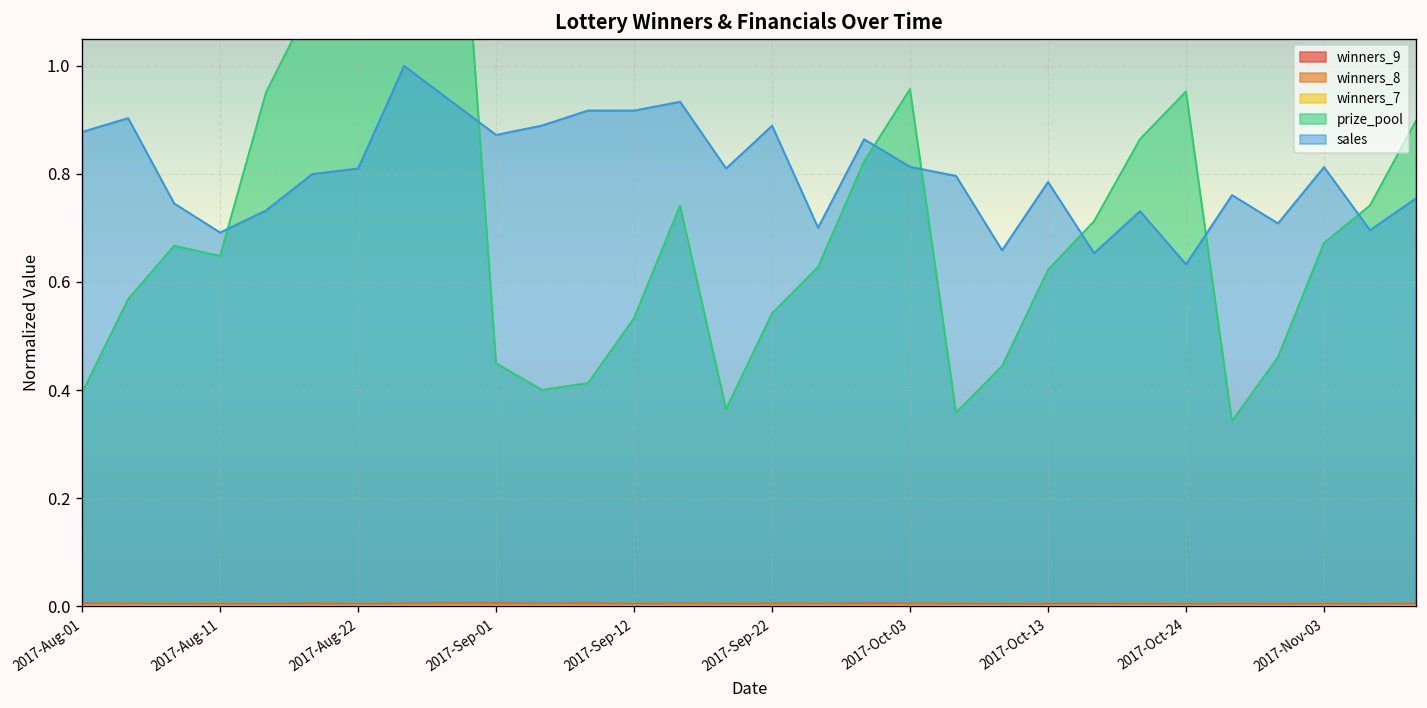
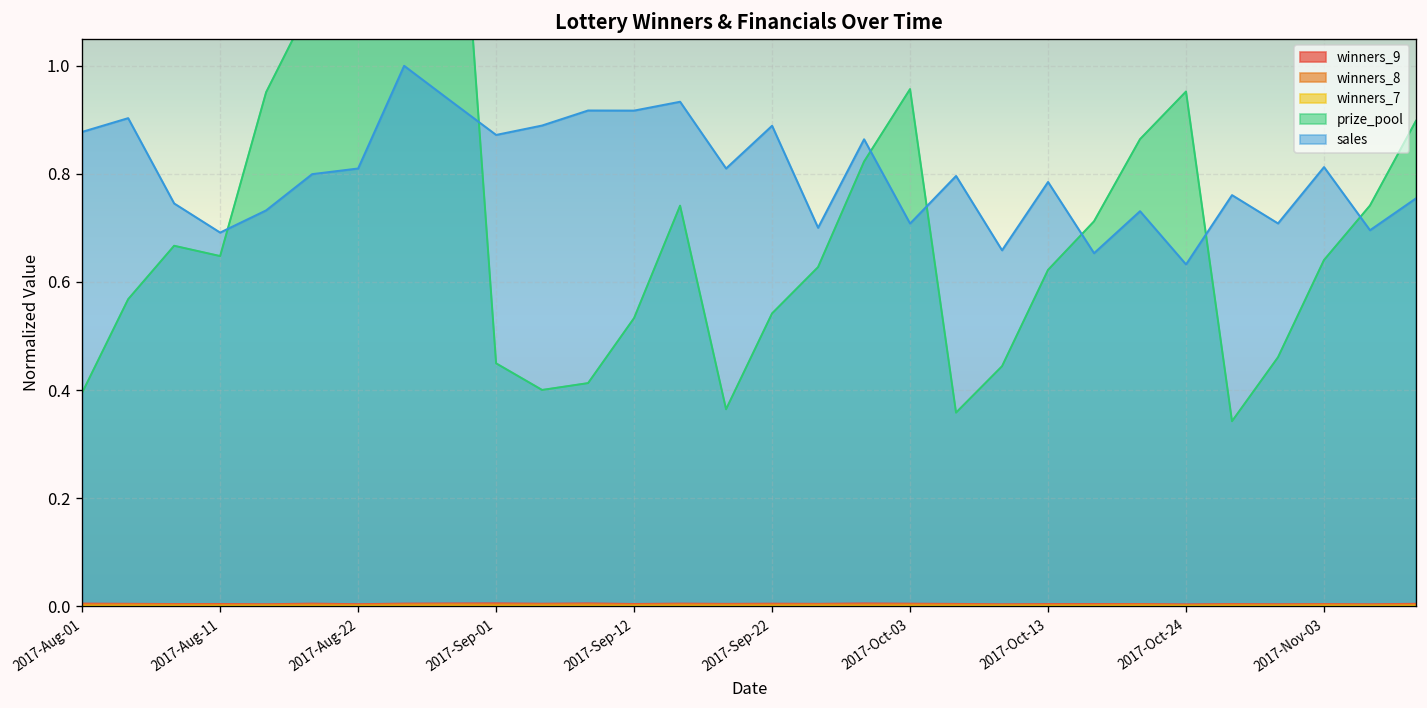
sales, 2017-Oct-03: 0.81 -> 0.71
prize_pool, 2017-Nov-03: 0.67 -> 0.64
